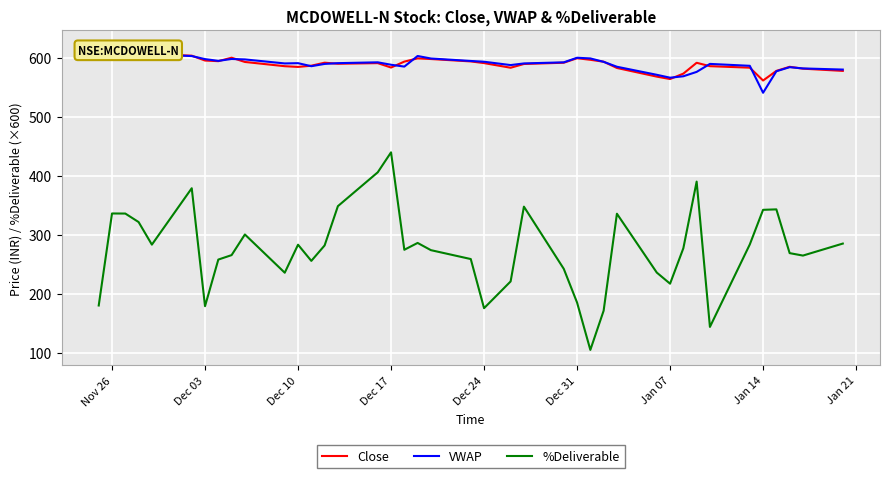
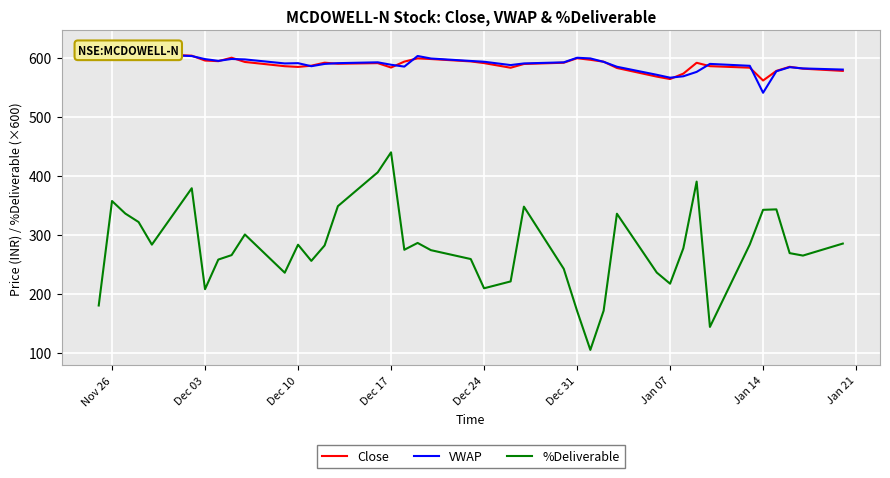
%Deliverable, Nov 26: 340 -> 360
%Deliverable, Dec 03: 180 -> 210
%Deliverable, Dec 24: 180 -> 210
%Deliverable, Dec 31: 190 -> 170
